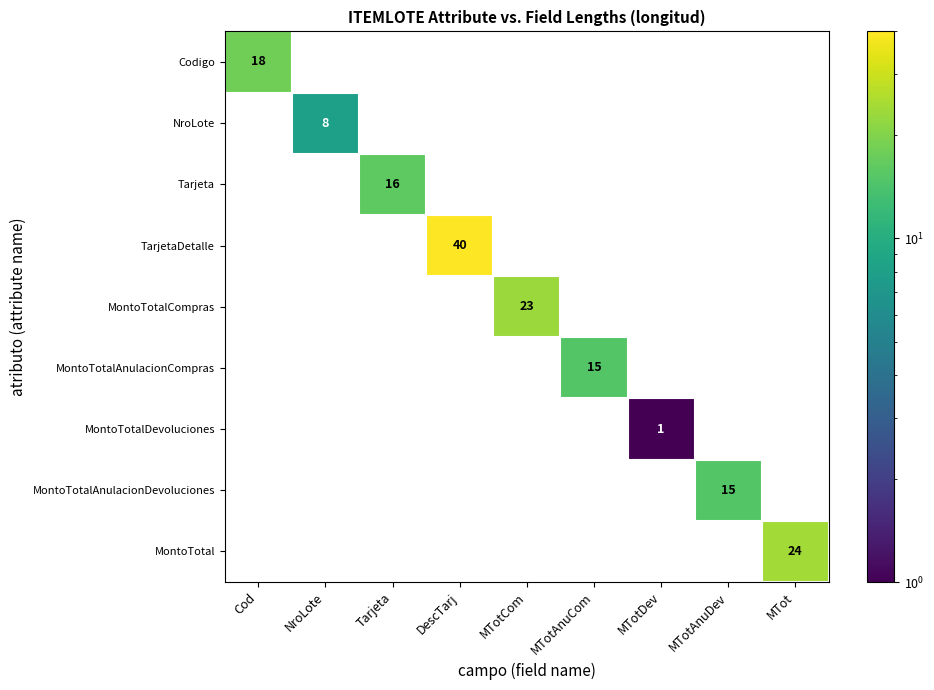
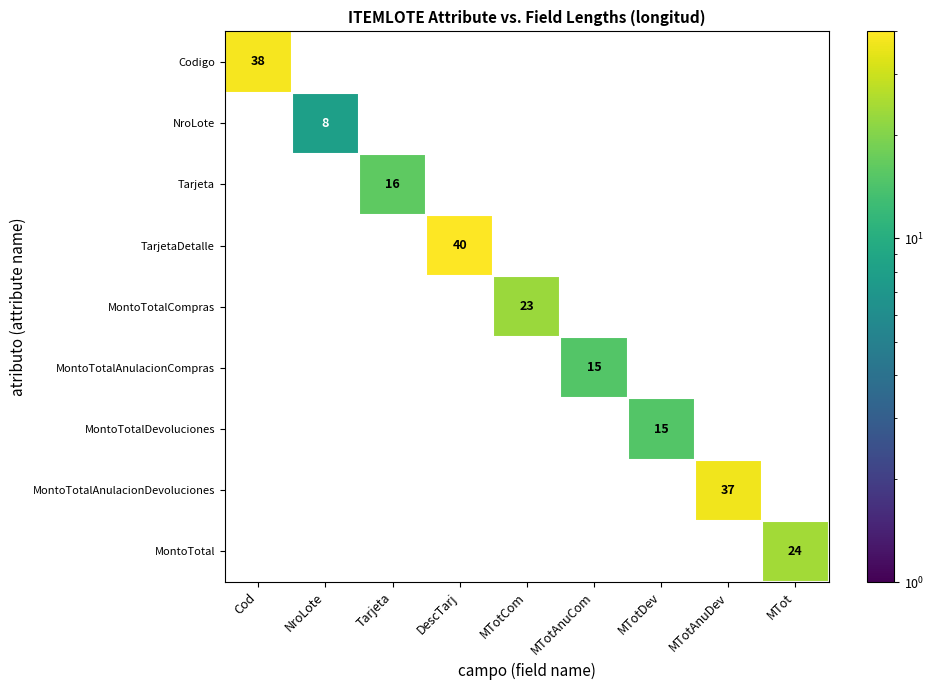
Codigo, Cod: 18 -> 38
MontoTotalDevoluciones, MTotDev: 1 -> 15
MontoTotalAnulacionDevoluciones, MTotAnuDev: 15 -> 37
